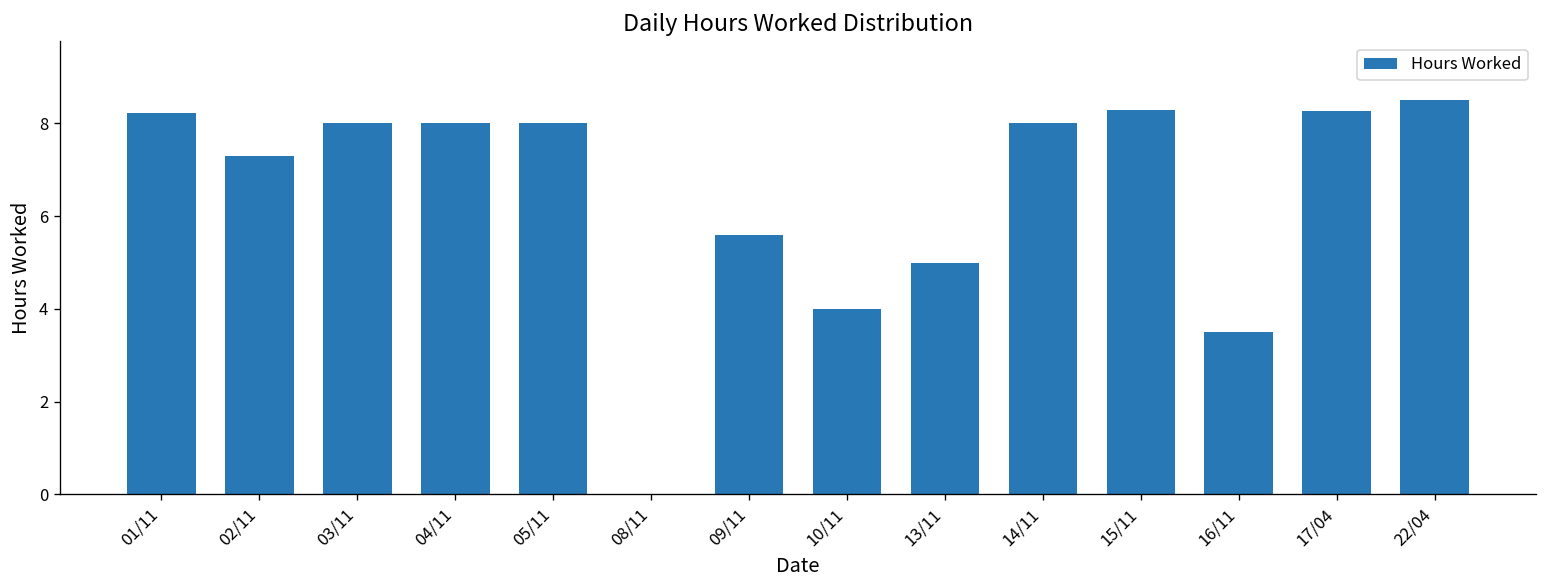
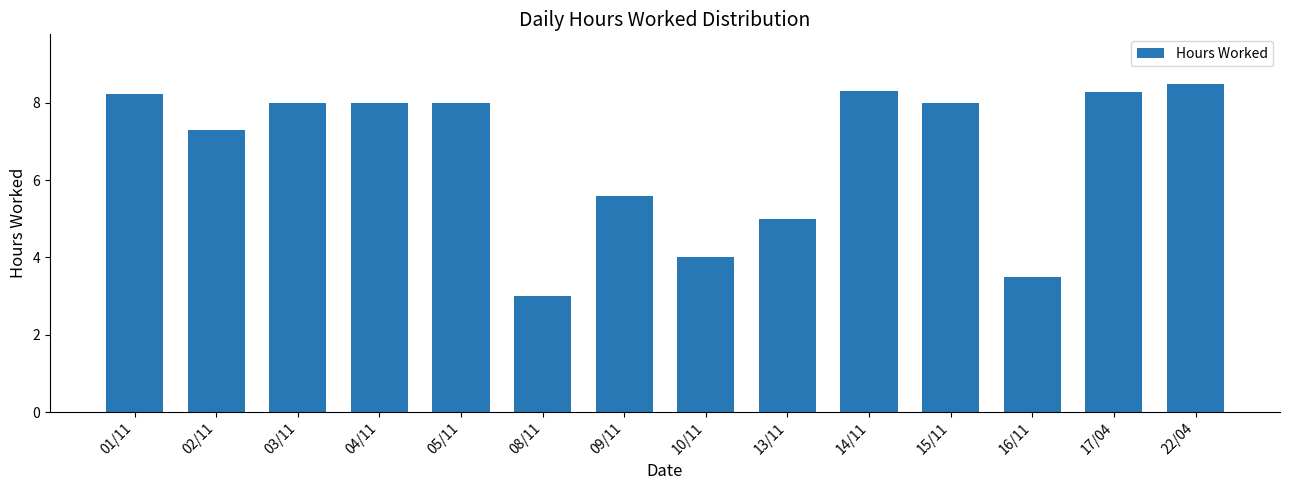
08/11: 0 -> 3
14/11: 8.0 -> 8.3
15/11: 8.3 -> 8.0
